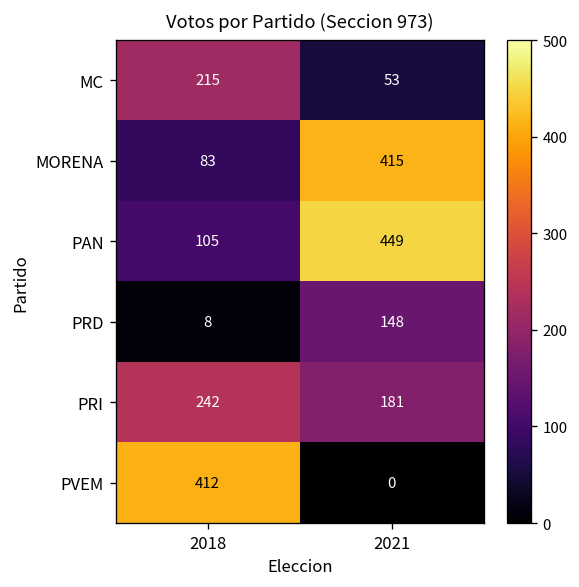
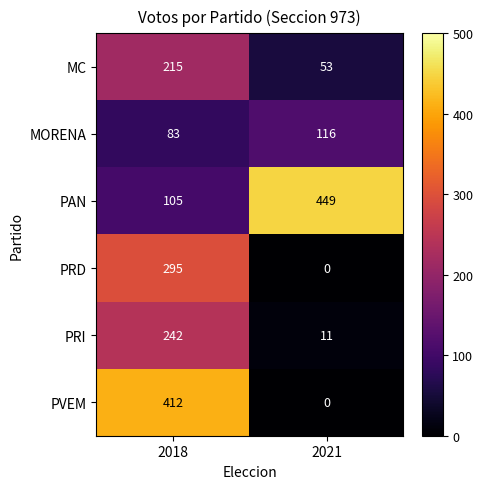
MORENA, 2021: 415 -> 116
PRD, 2018: 8 -> 295
PRD, 2021: 148 -> 0
PRI, 2021: 181 -> 11
